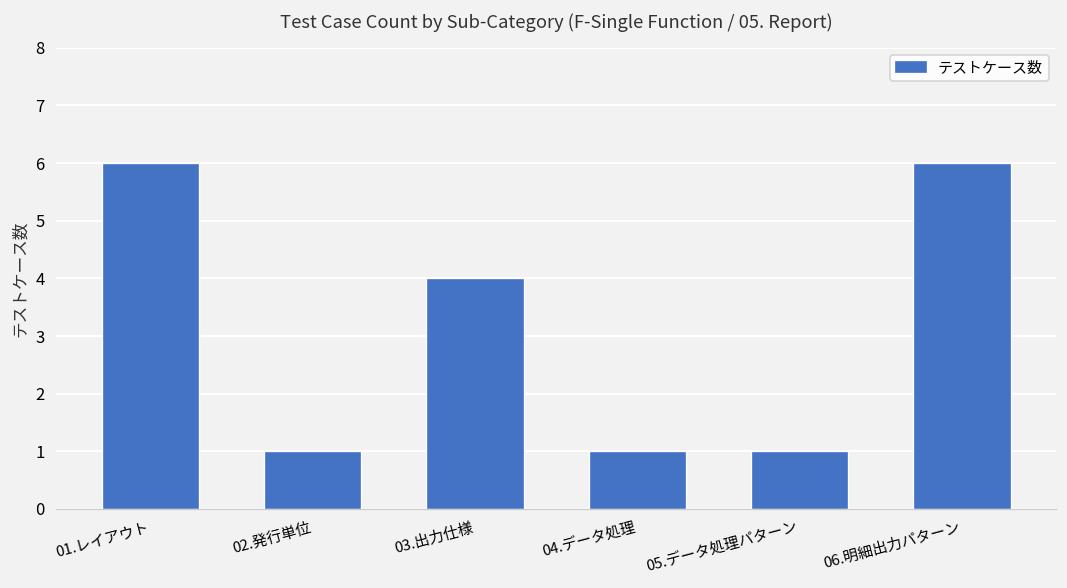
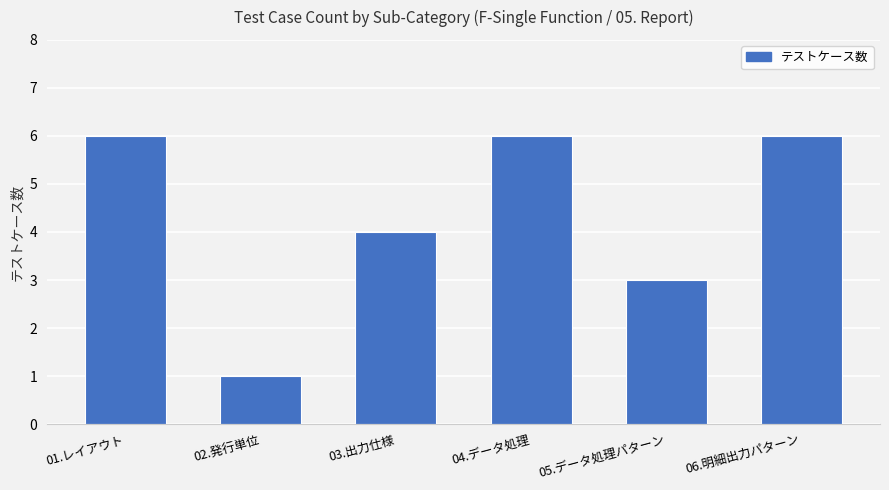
04.データ処理: 1 -> 6
05.データ処理パターン: 1 -> 3
